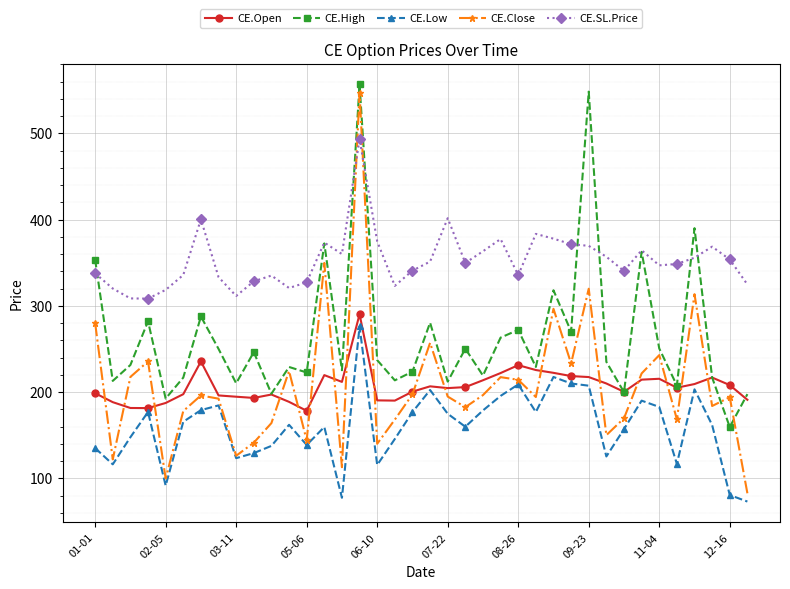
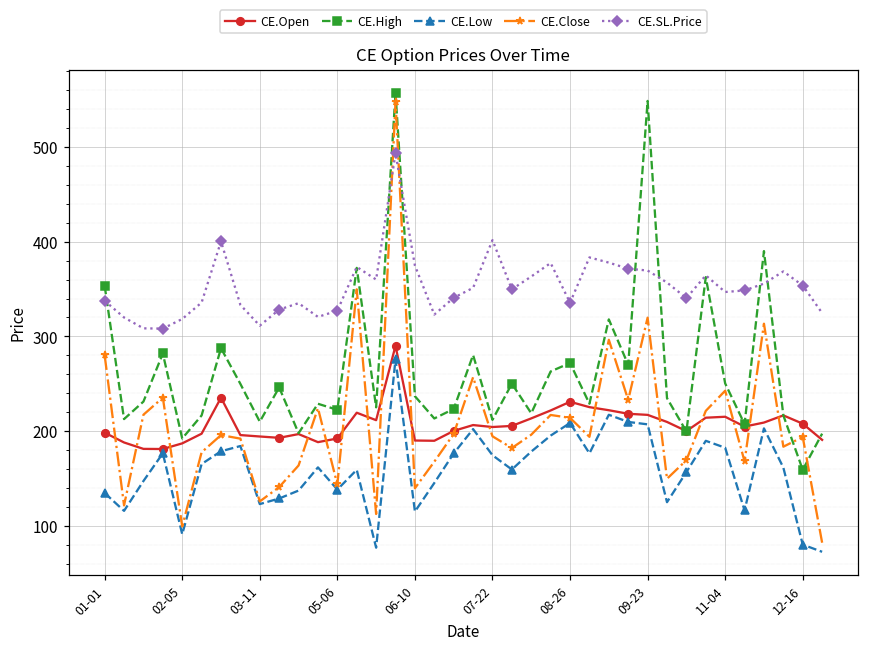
CE.Open, 05-06: 180 -> 190
